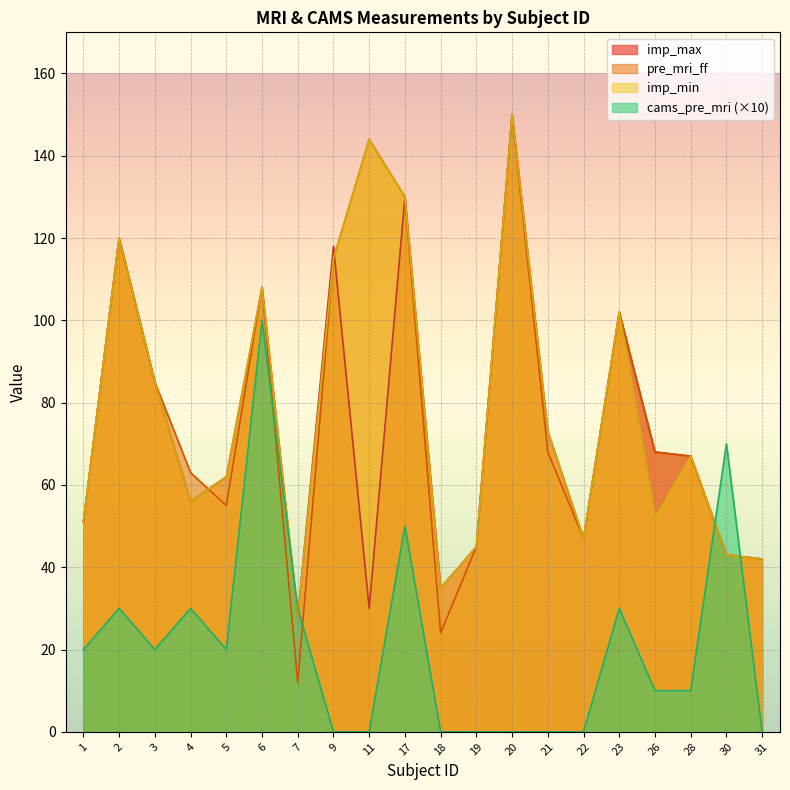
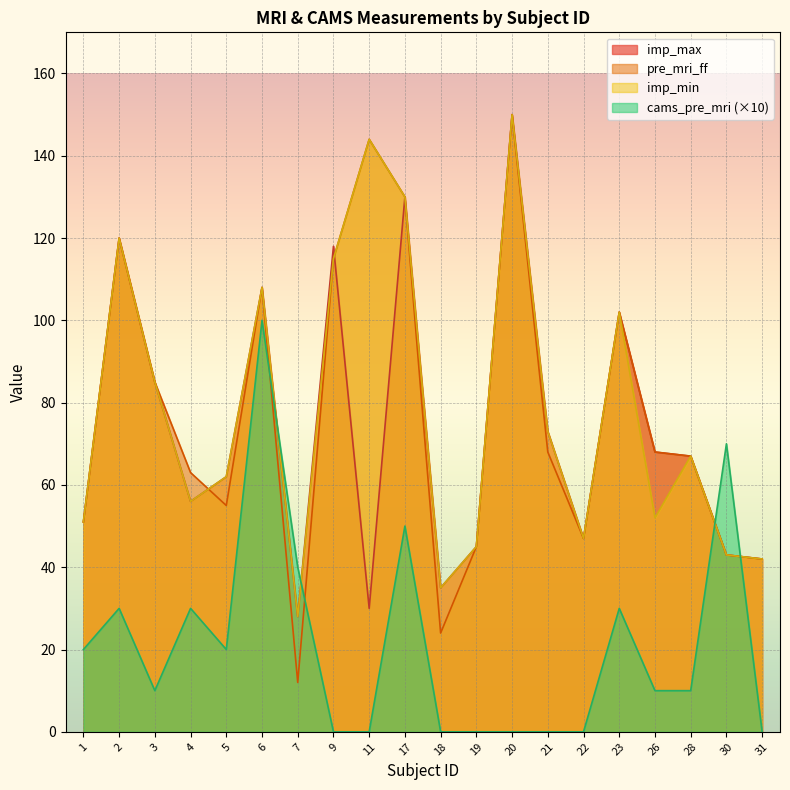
cams_pre_mri (×10), 3: 20 -> 10
cams_pre_mri (×10), 7: 30 -> 40
